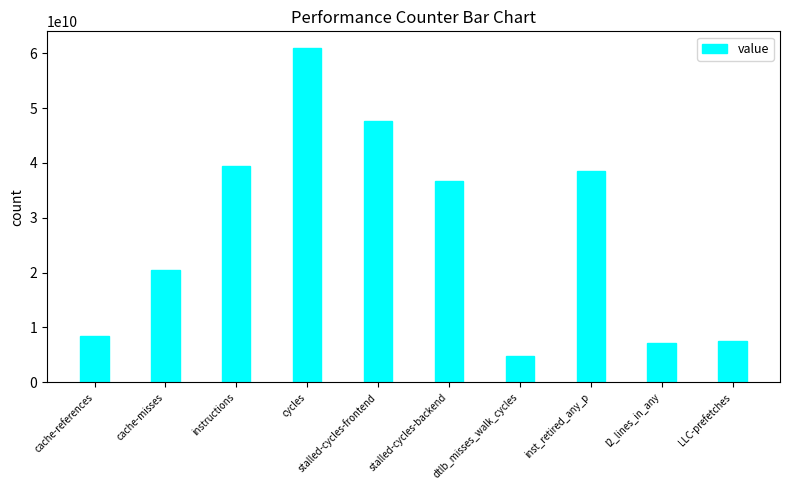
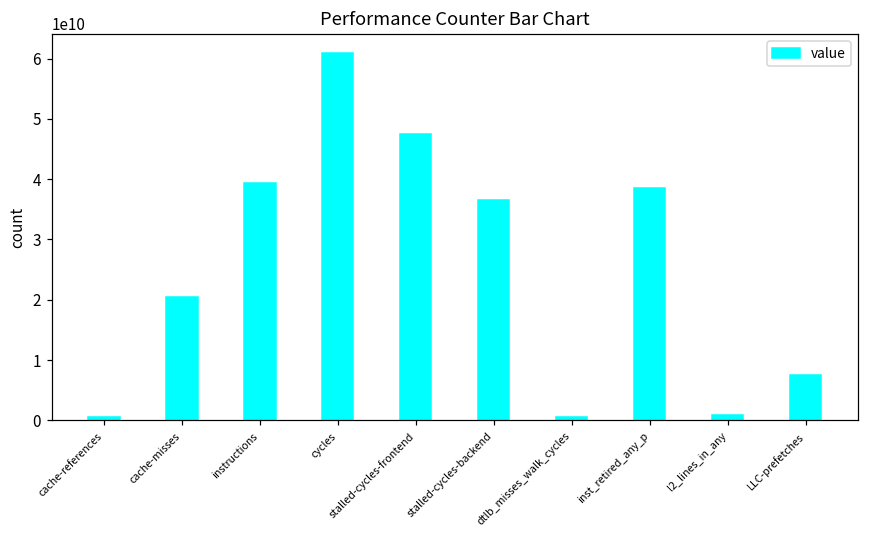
cache-references: 8000000000 -> 1000000000
dtlb_misses_walk_cycles: 5000000000 -> 0
l2_lines_in_any: 7000000000 -> 1000000000
